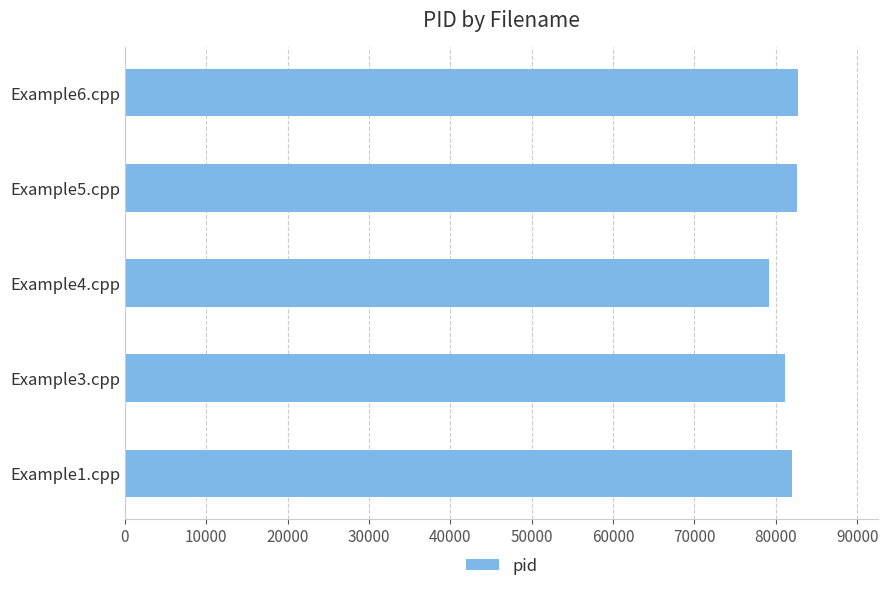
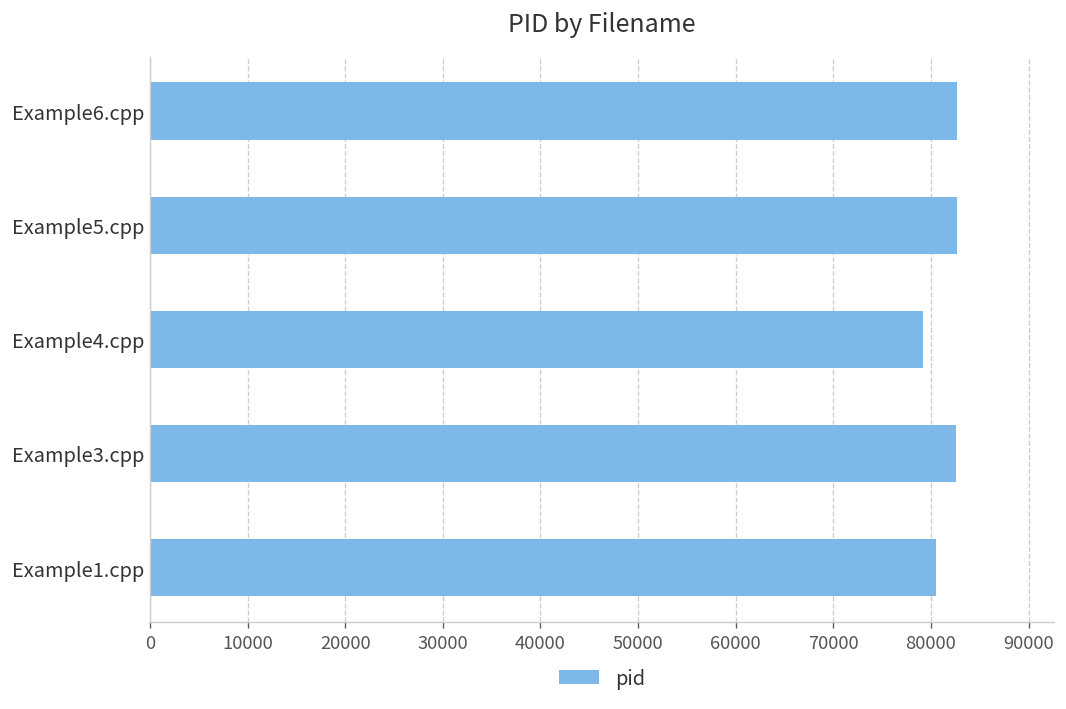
Example3.cpp: 81000 -> 83000
Example1.cpp: 82000 -> 81000
